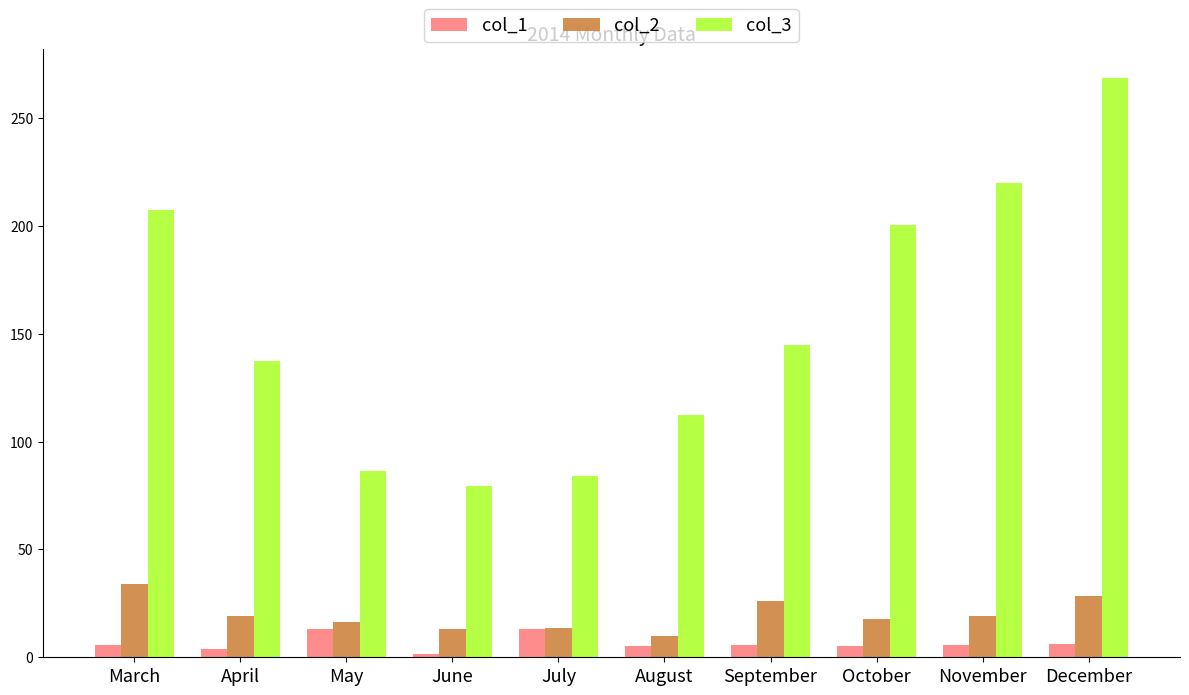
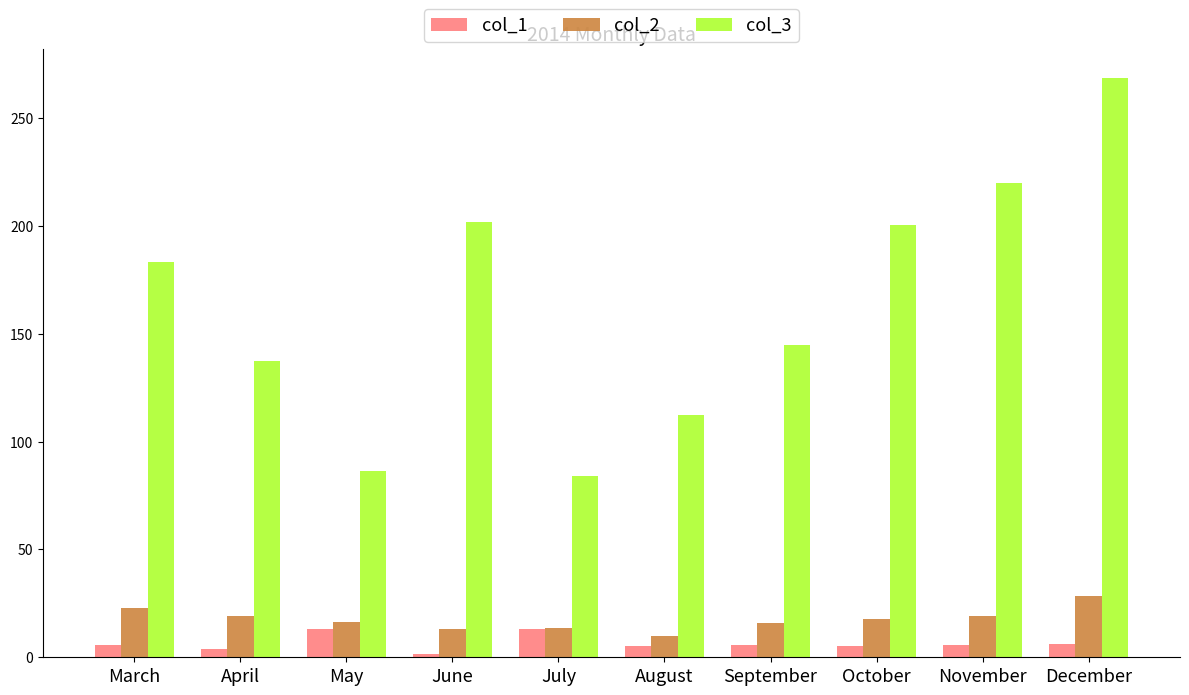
col_2, March: 34 -> 23
col_3, March: 207 -> 184
col_3, June: 80 -> 202
col_2, September: 26 -> 16
